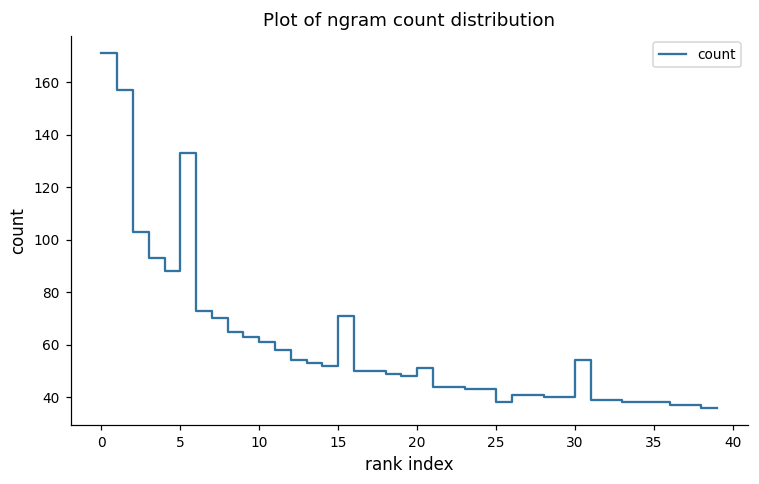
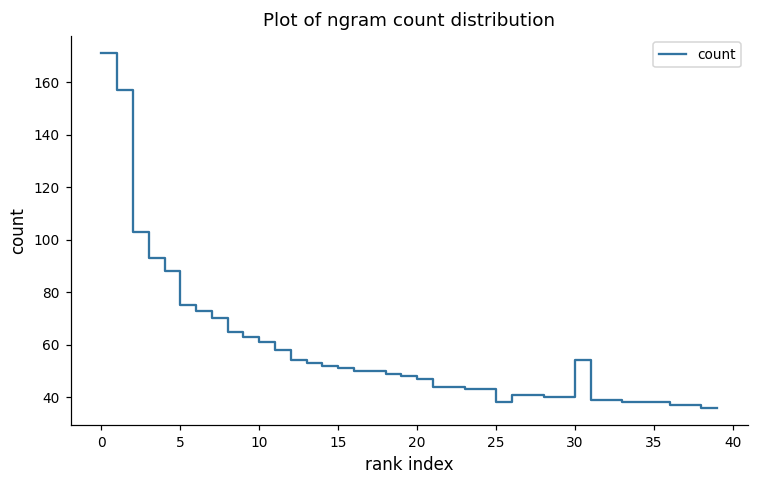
5: 133 -> 75
15: 71 -> 51
20: 51 -> 47
